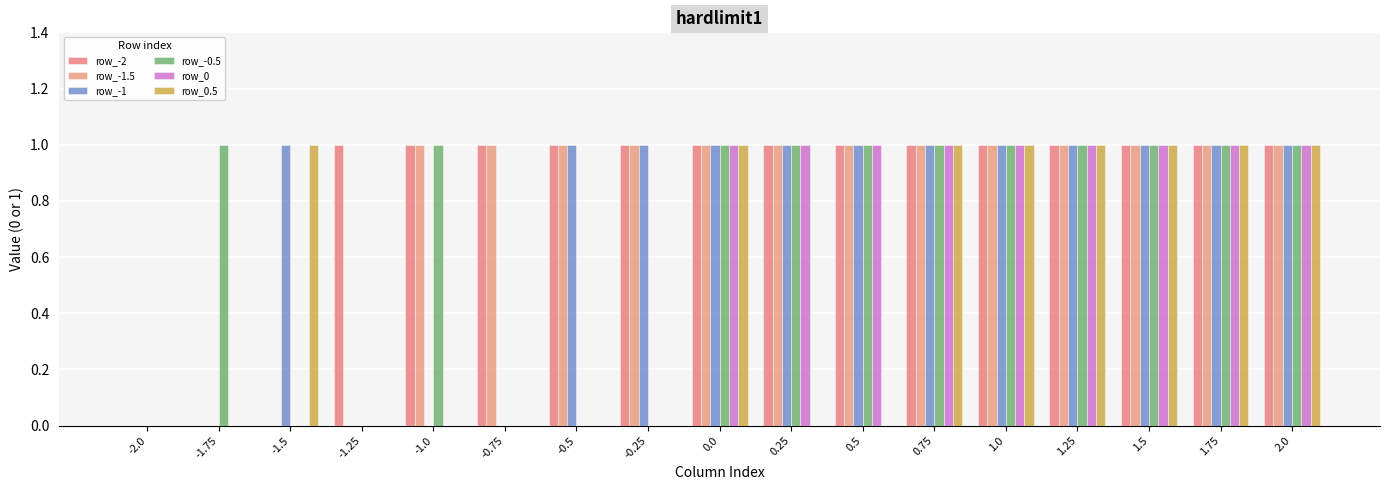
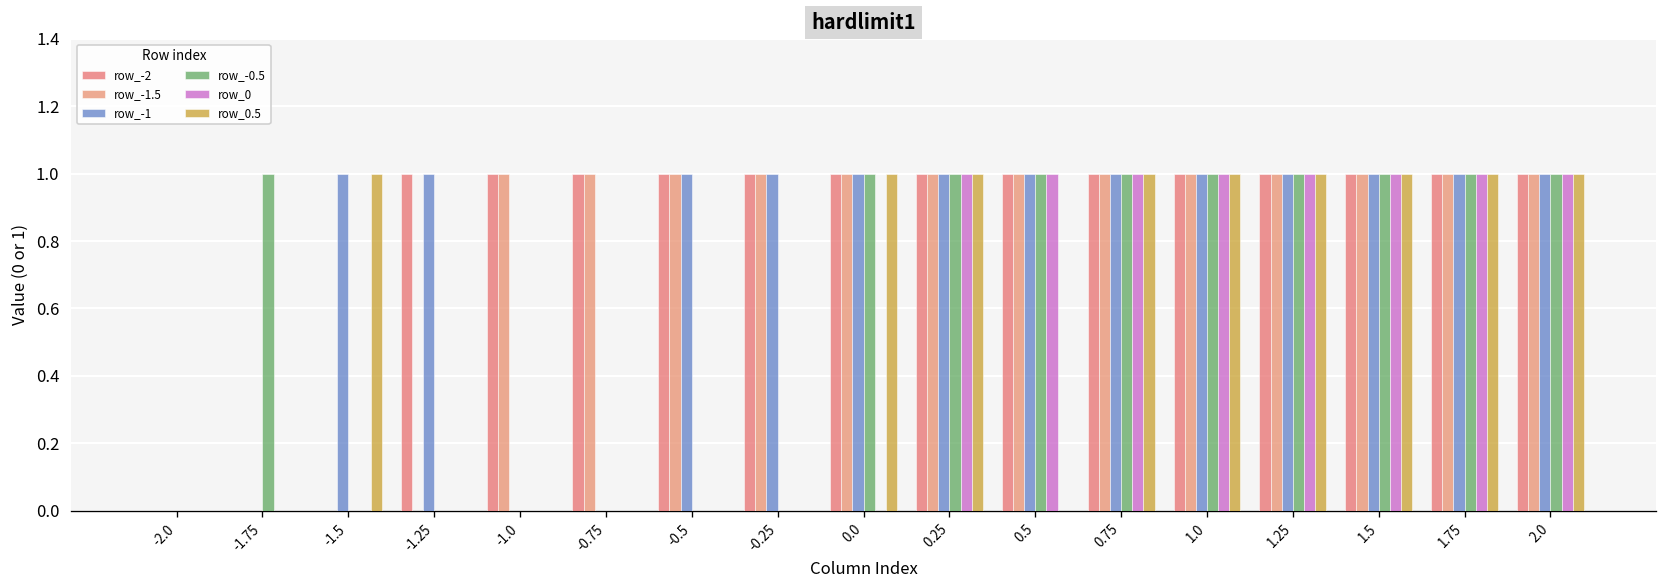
row_-1, -1.25: 0 -> 1
row_-0.5, -1.0: 1 -> 0
row_0, 0.0: 1 -> 0
row_0.5, 0.25: 0 -> 1
